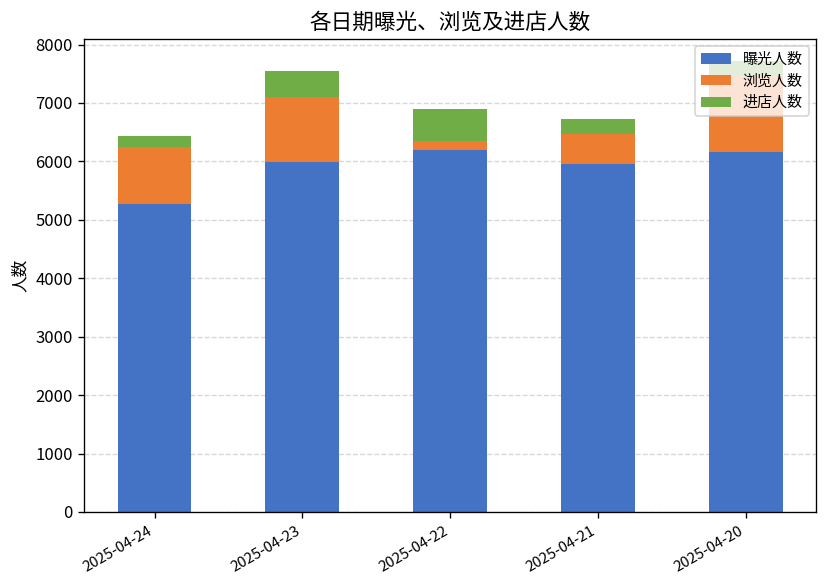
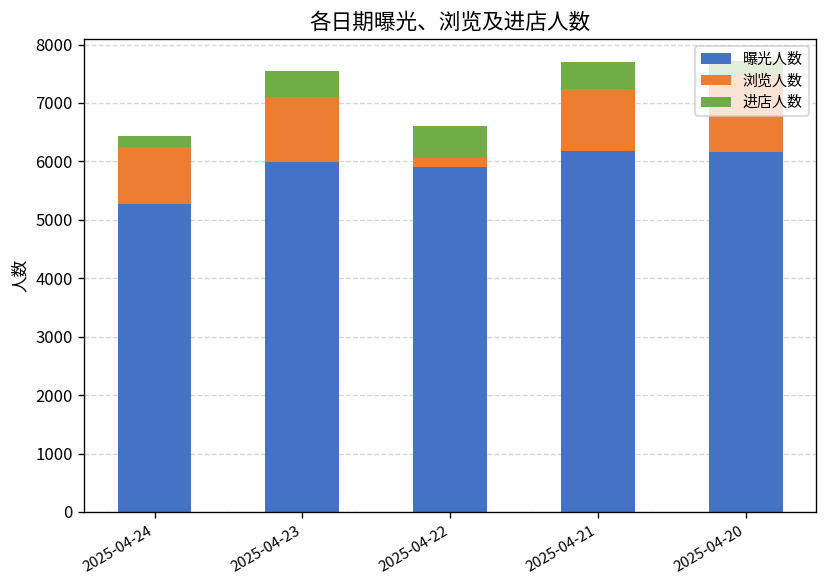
曝光人数, 2025-04-22: 6200 -> 5900
曝光人数, 2025-04-21: 6000 -> 6200
浏览人数, 2025-04-21: 500 -> 1100
进店人数, 2025-04-21: 300 -> 500
